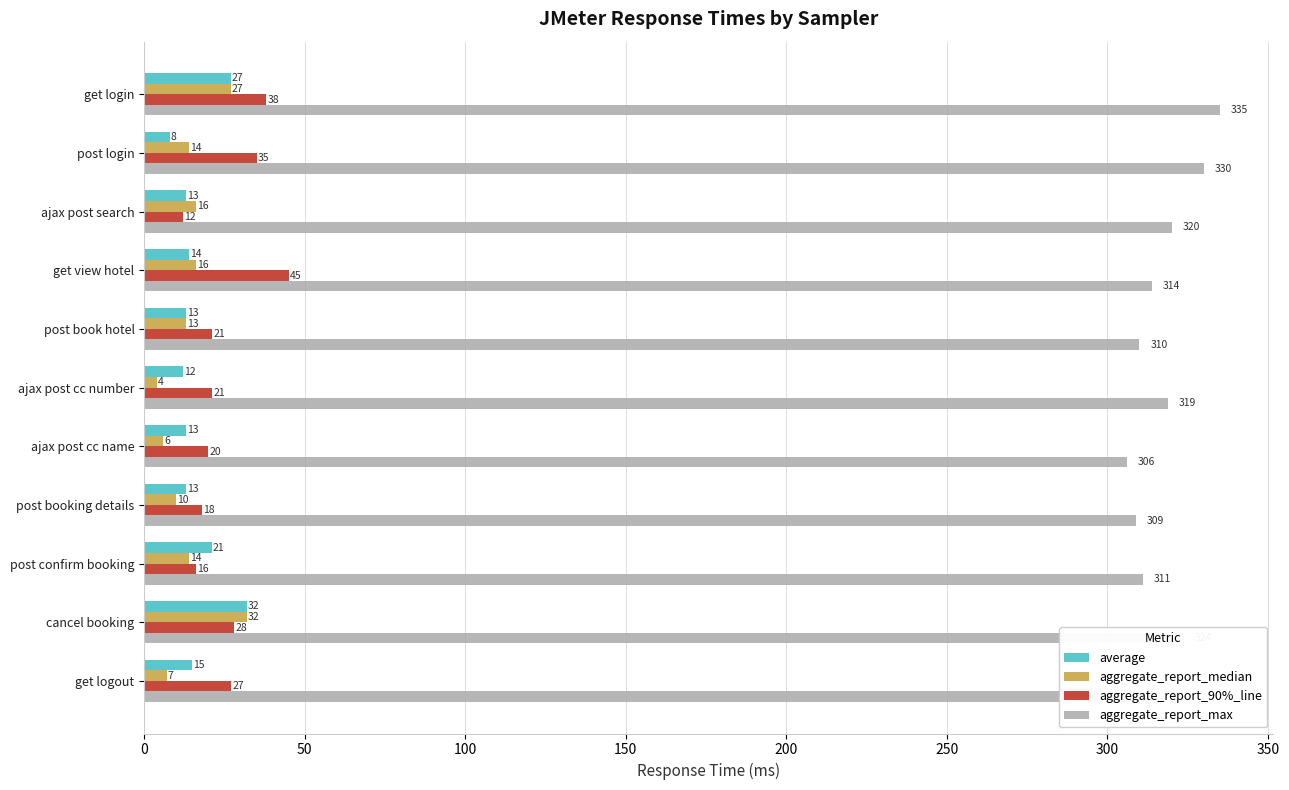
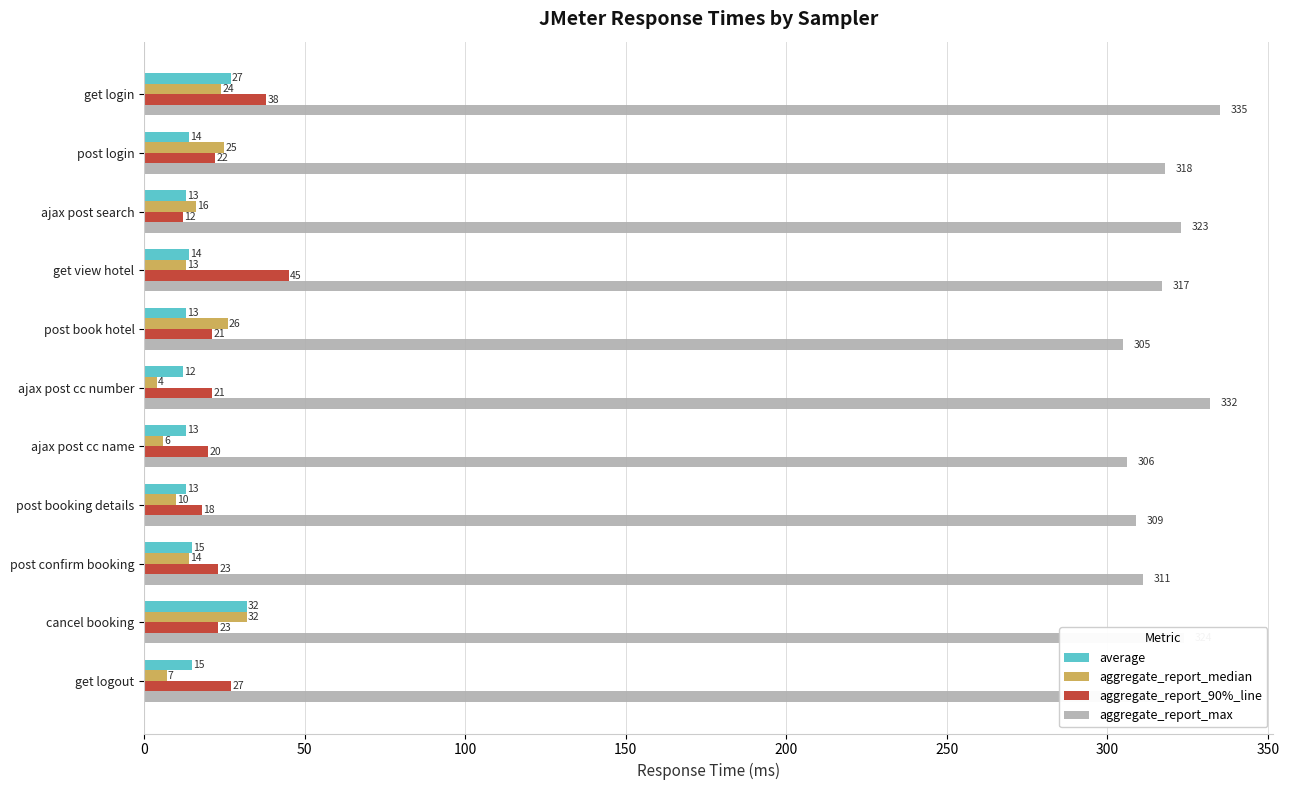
aggregate_report_median, get login: 27 -> 24
average, post login: 8 -> 14
aggregate_report_median, post login: 14 -> 25
aggregate_report_90%_line, post login: 35 -> 22
aggregate_report_max, post login: 330 -> 318
aggregate_report_max, ajax post search: 320 -> 323
aggregate_report_median, get view hotel: 16 -> 13
aggregate_report_max, get view hotel: 314 -> 317
aggregate_report_median, post book hotel: 13 -> 26
aggregate_report_max, post book hotel: 310 -> 305
aggregate_report_max, ajax post cc number: 319 -> 332
average, post confirm booking: 21 -> 15
aggregate_report_90%_line, post confirm booking: 16 -> 23
aggregate_report_90%_line, cancel booking: 28 -> 23
